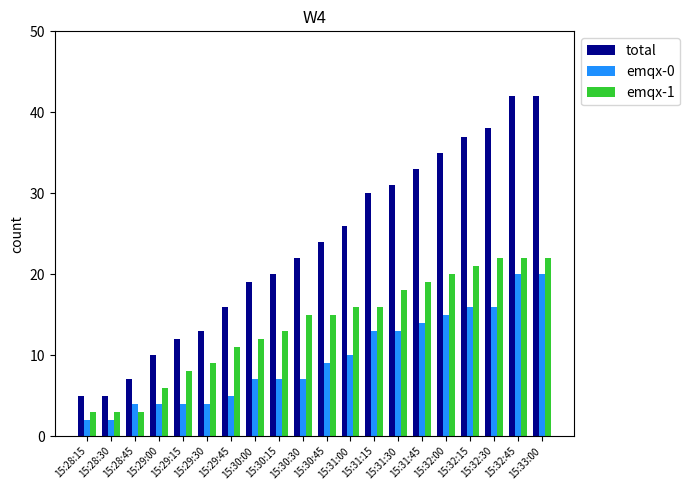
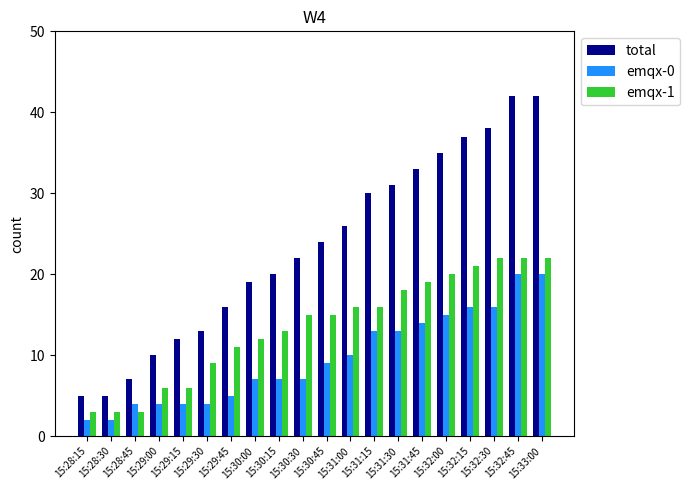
emqx-1, 15:29:15: 8 -> 6
